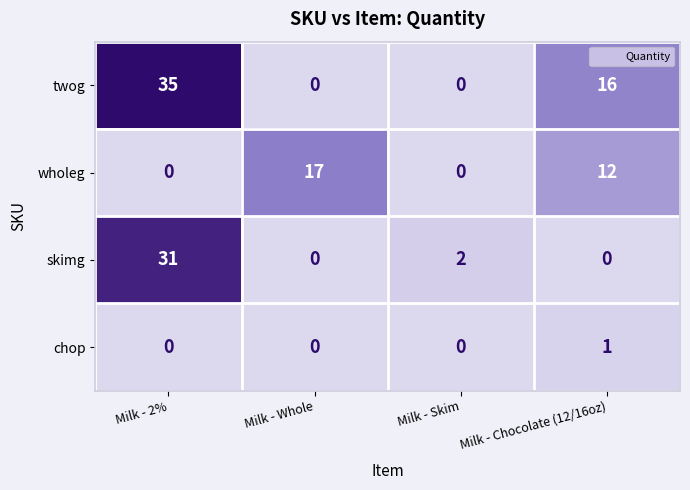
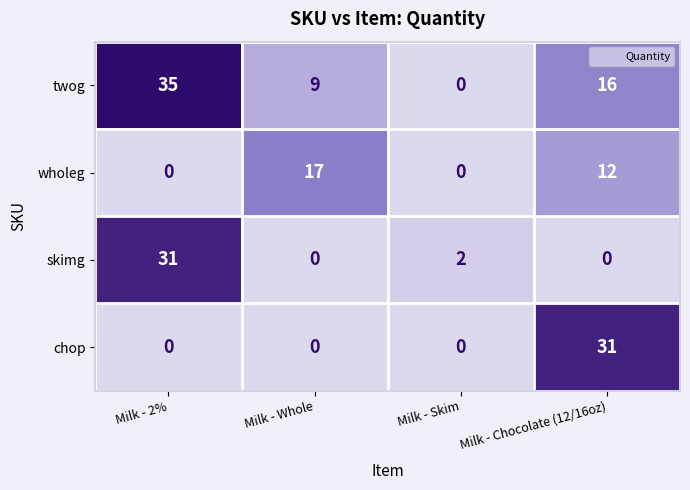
twog, Milk - Whole: 0 -> 9
chop, Milk - Chocolate (12/16oz): 1 -> 31
